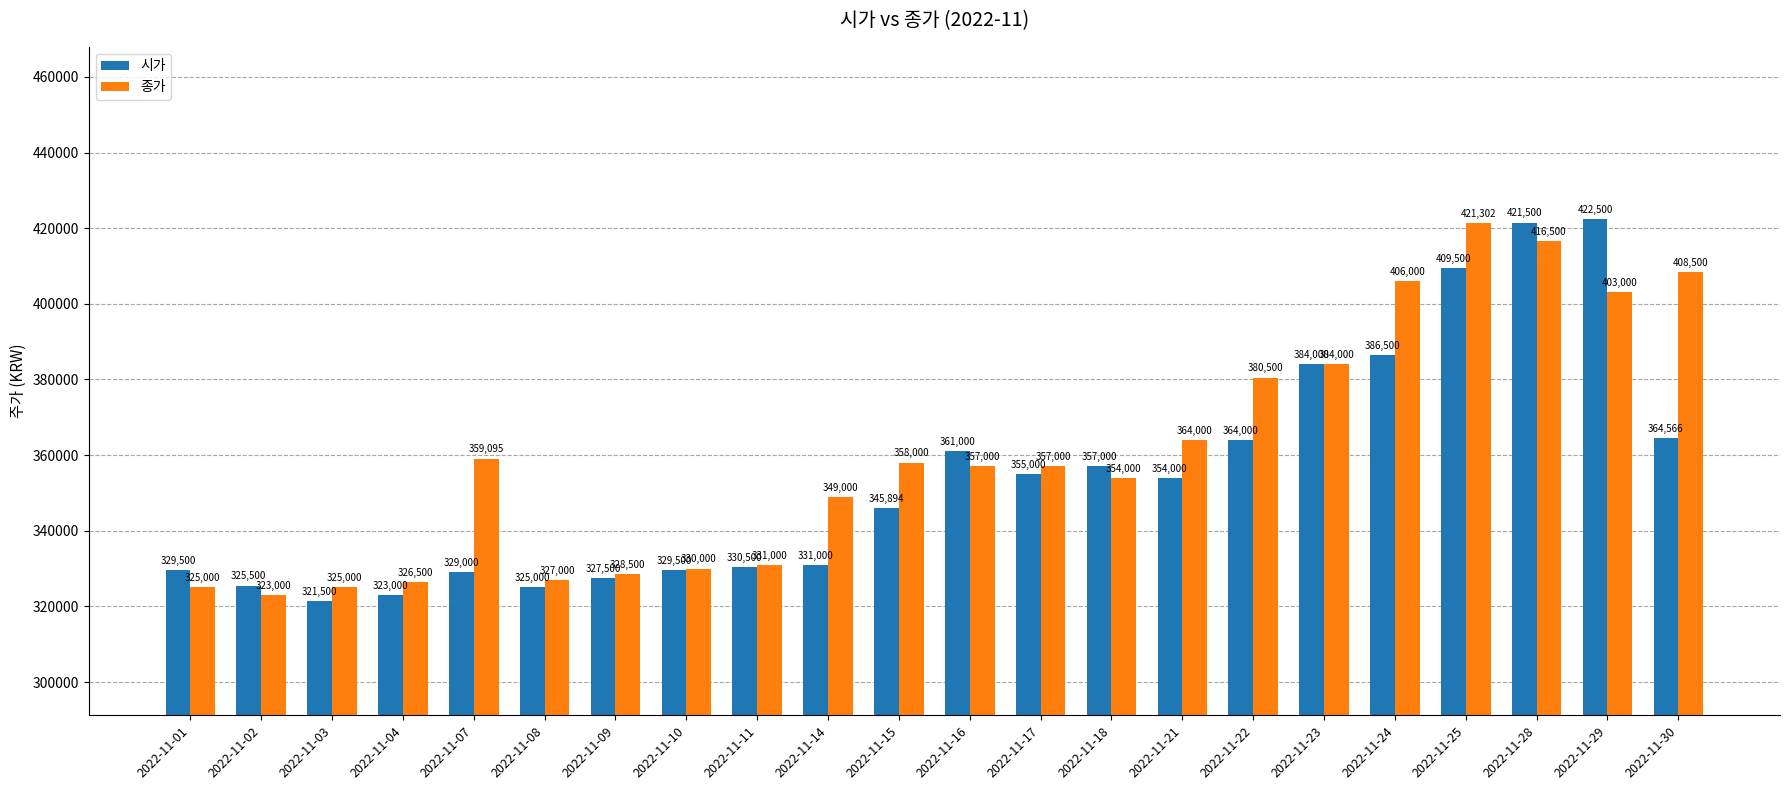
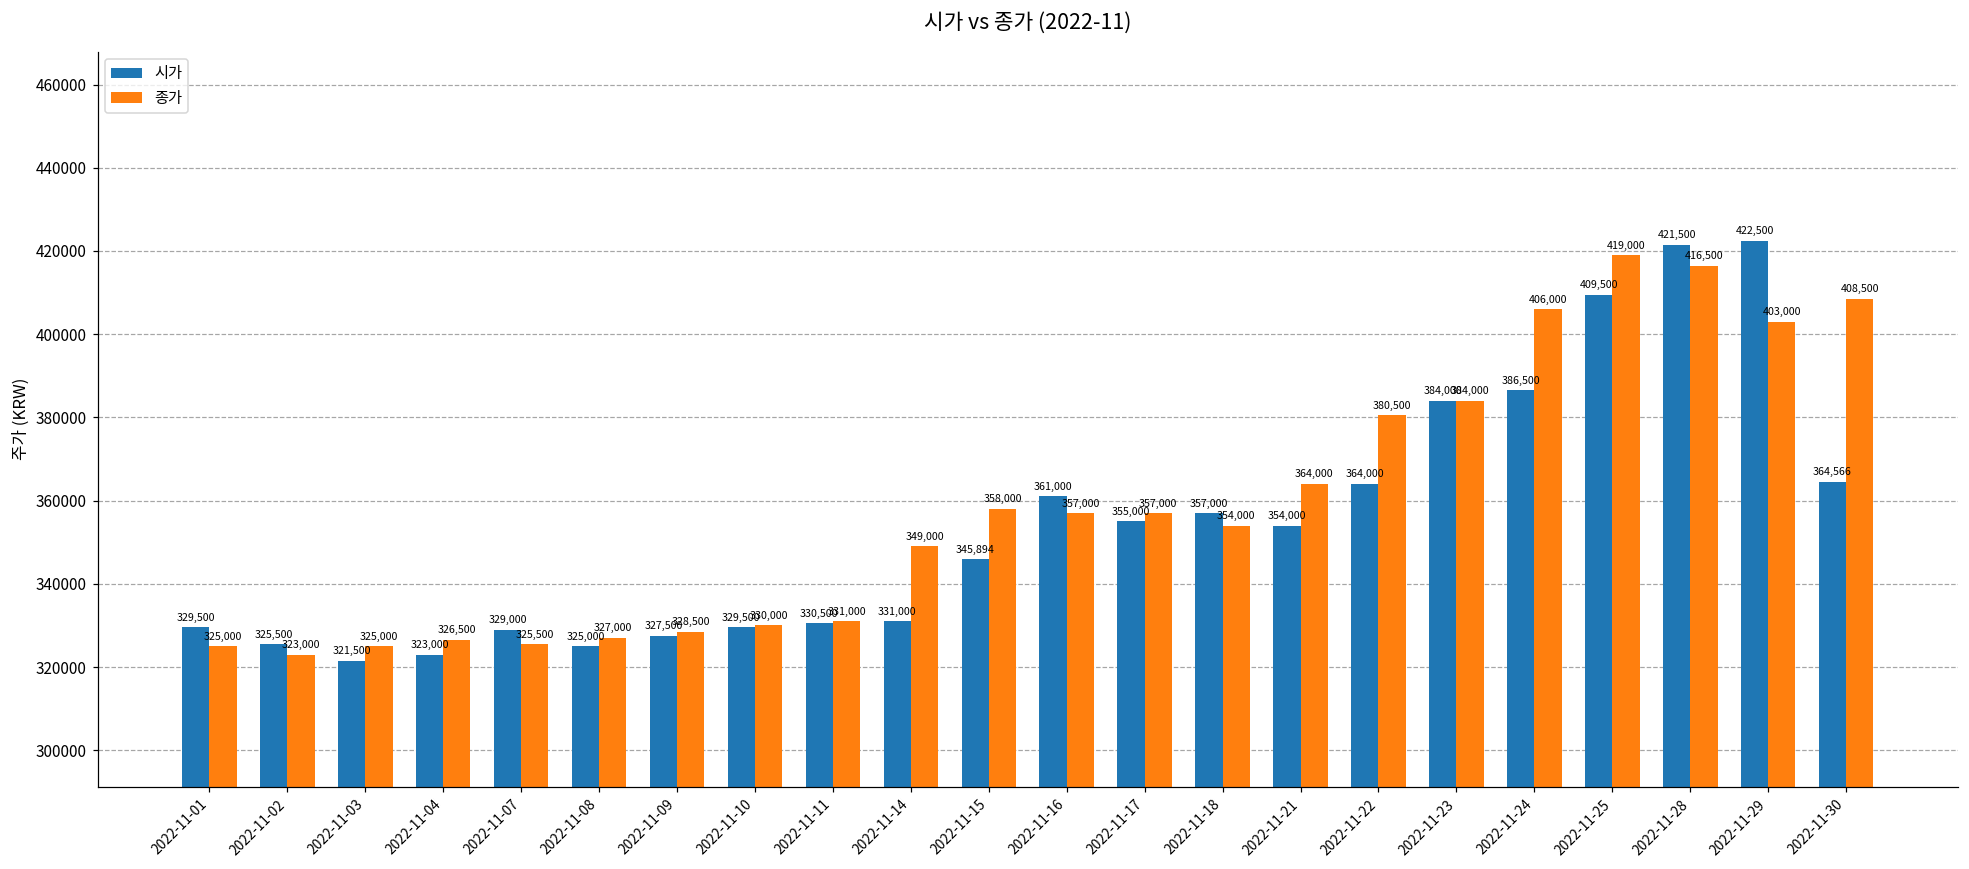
종가, 2022-11-07: 359,095 -> 325,500
종가, 2022-11-25: 421,302 -> 419,000
